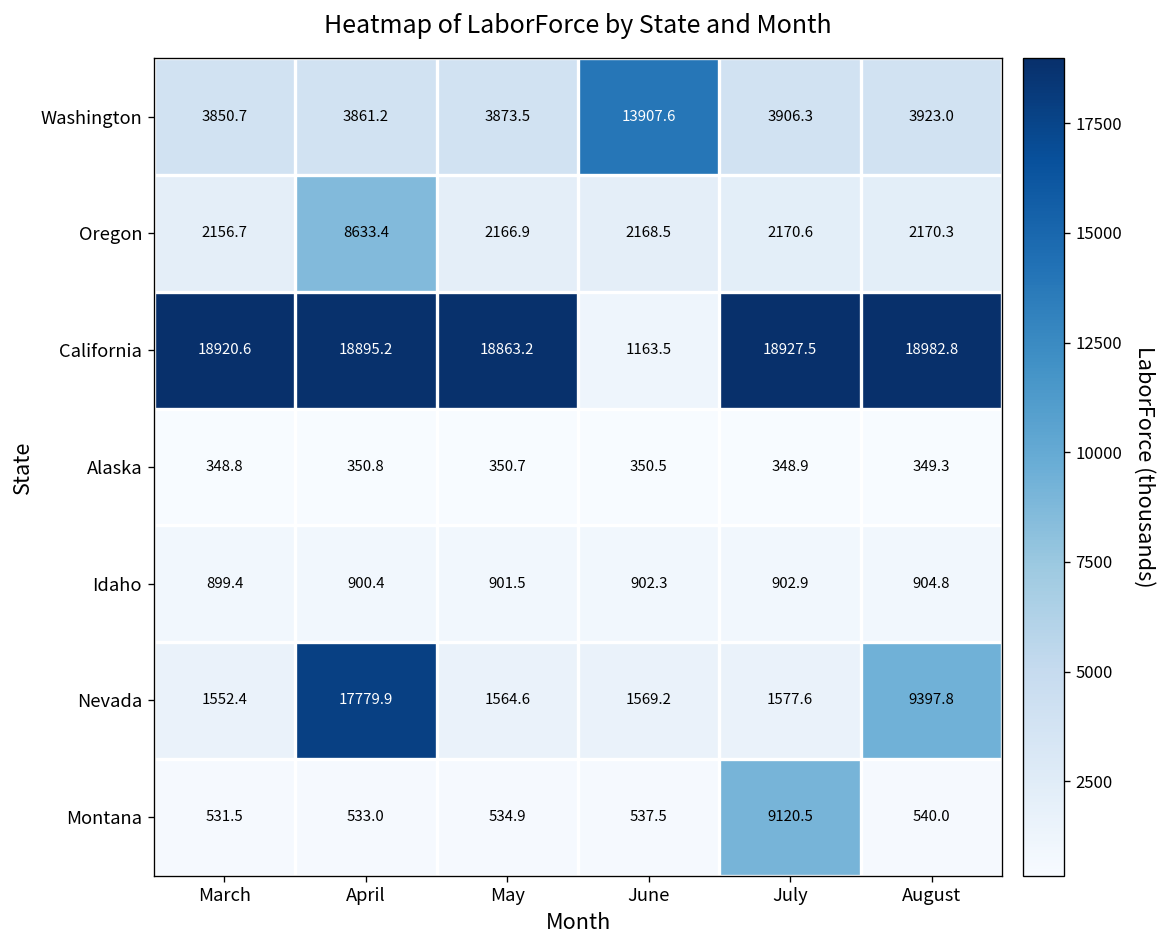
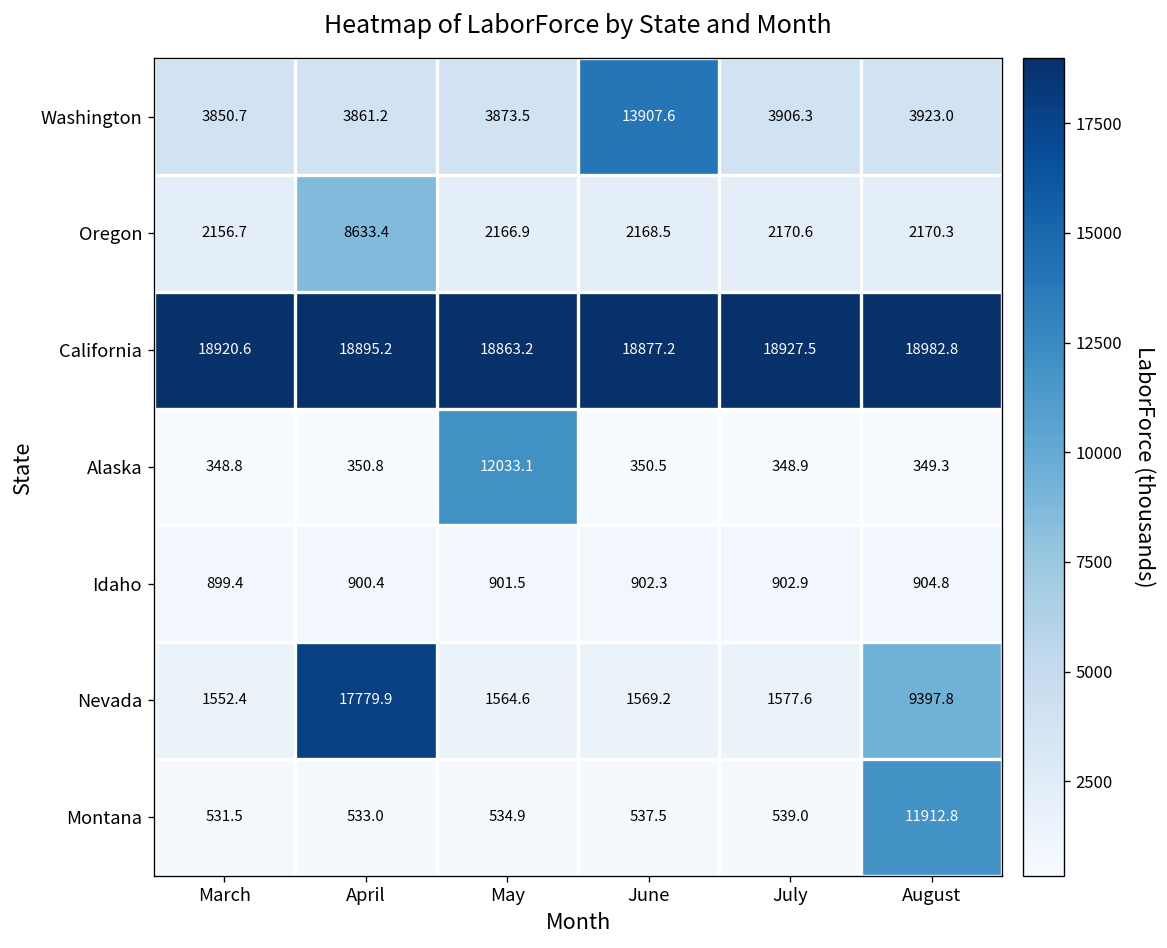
California, June: 1163.5 -> 18877.2
Alaska, May: 350.7 -> 12033.1
Montana, July: 9120.5 -> 539.0
Montana, August: 540.0 -> 11912.8
